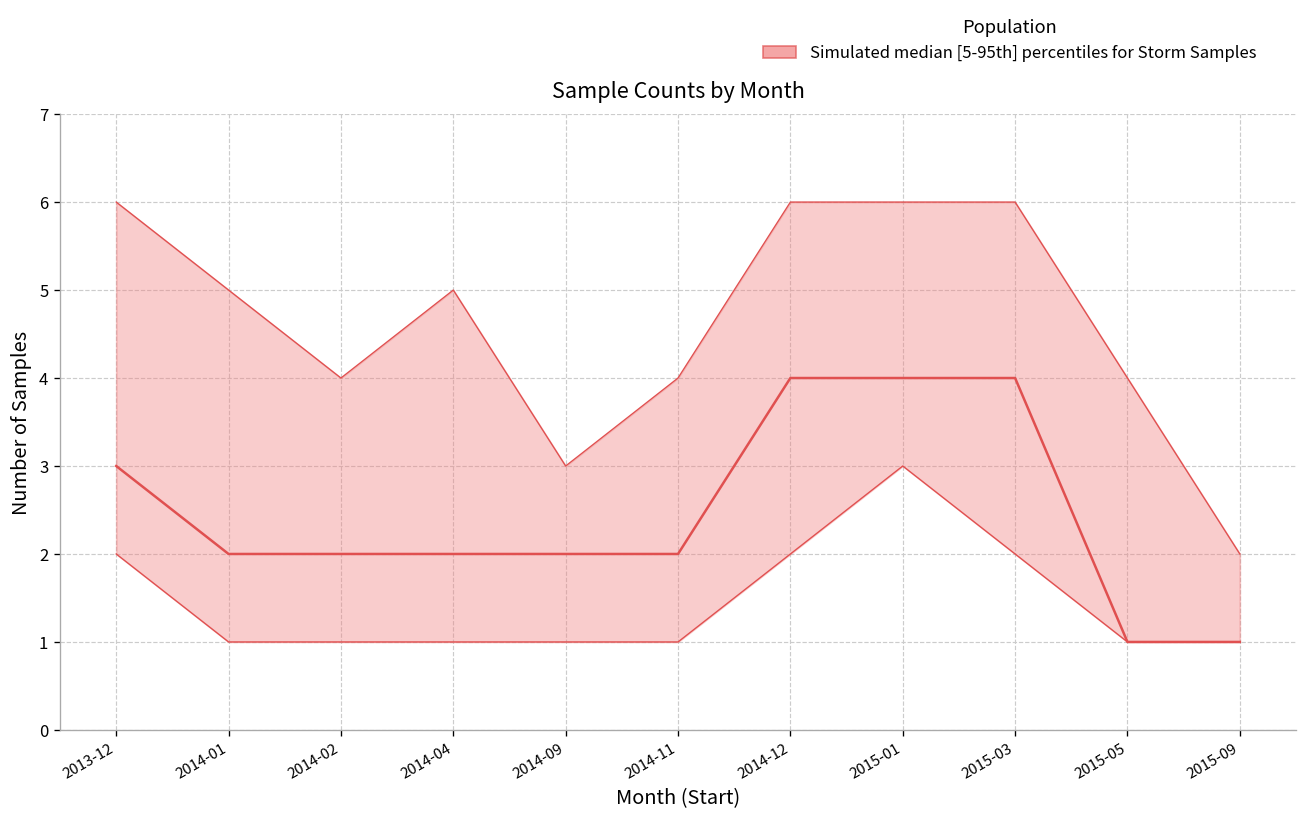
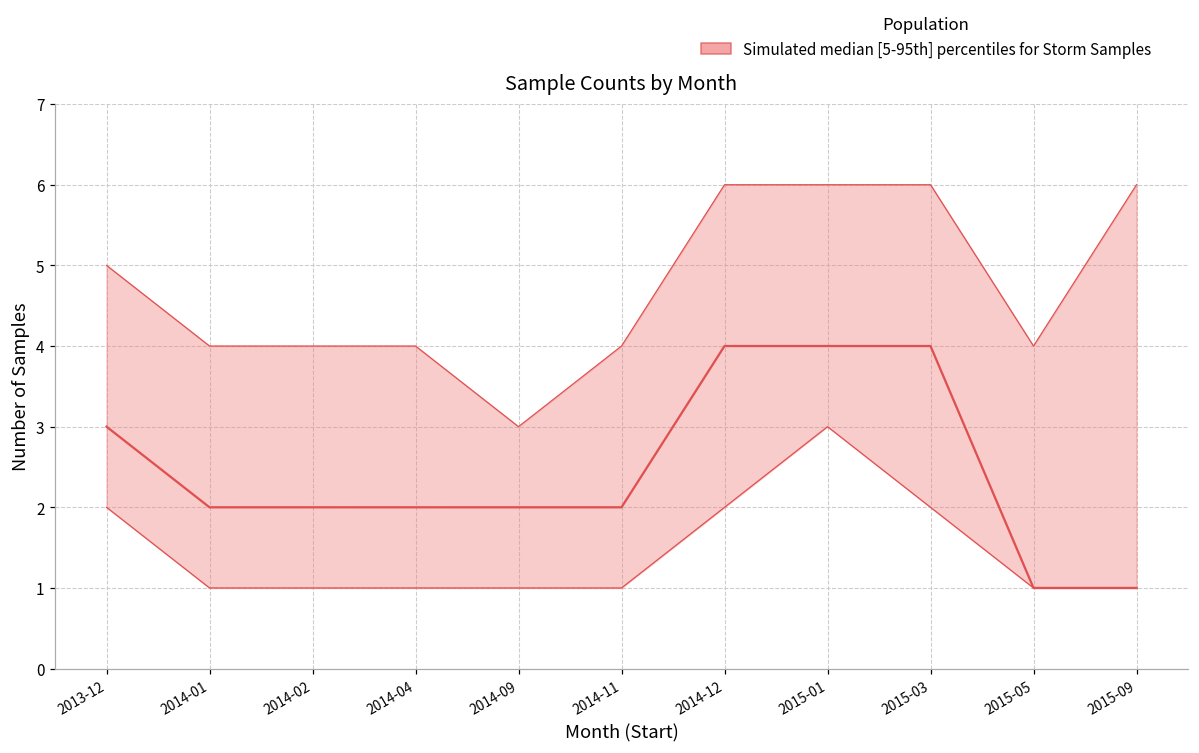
Simulated median [5-95th] percentiles for Storm Samples, 2013-12: 6 -> 5
Simulated median [5-95th] percentiles for Storm Samples, 2014-01: 5 -> 4
Simulated median [5-95th] percentiles for Storm Samples, 2014-04: 5 -> 4
Simulated median [5-95th] percentiles for Storm Samples, 2015-09: 2 -> 6
